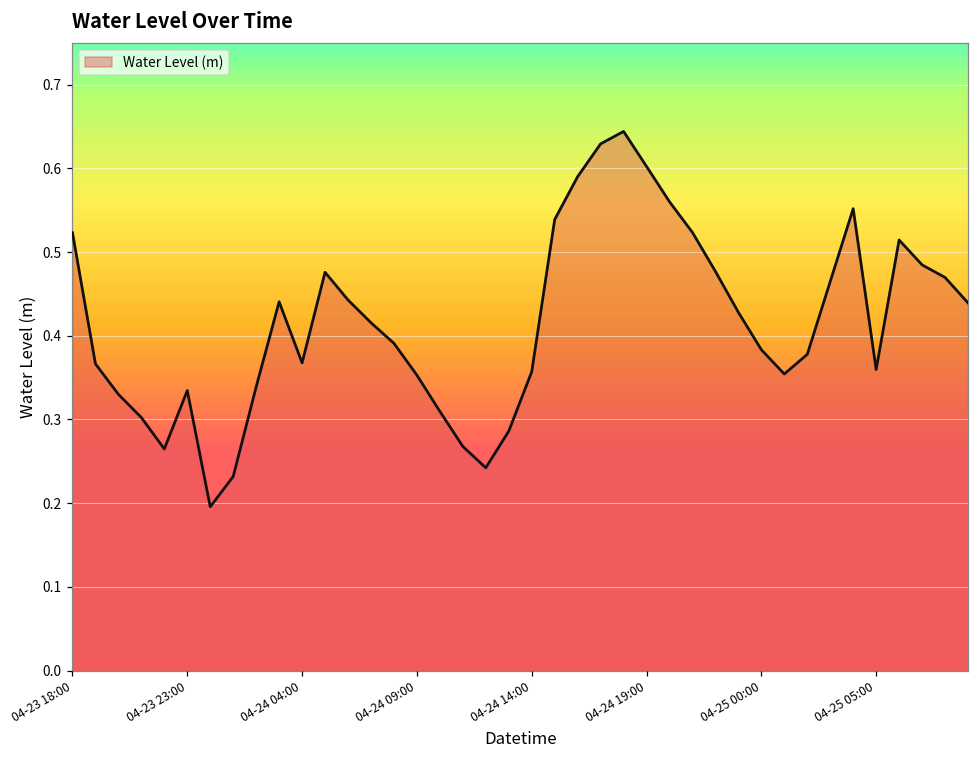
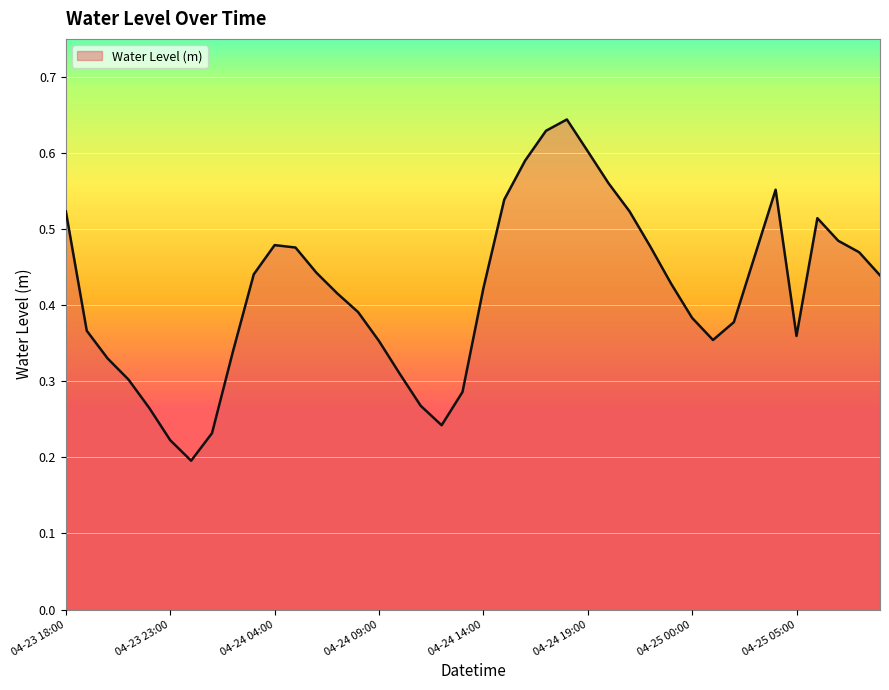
04-23 23:00: 0.33 -> 0.22
04-24 04:00: 0.37 -> 0.48
04-24 14:00: 0.36 -> 0.42
